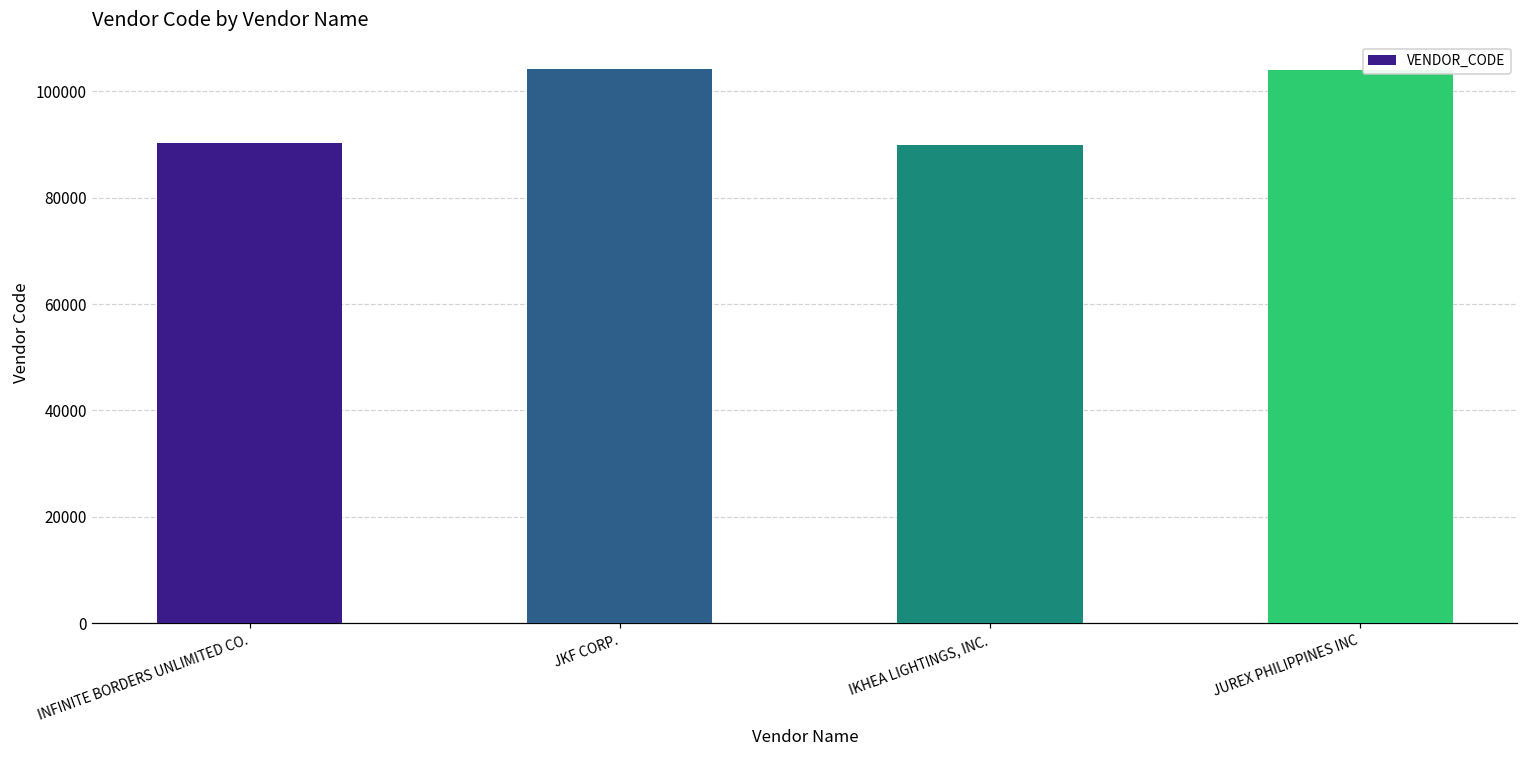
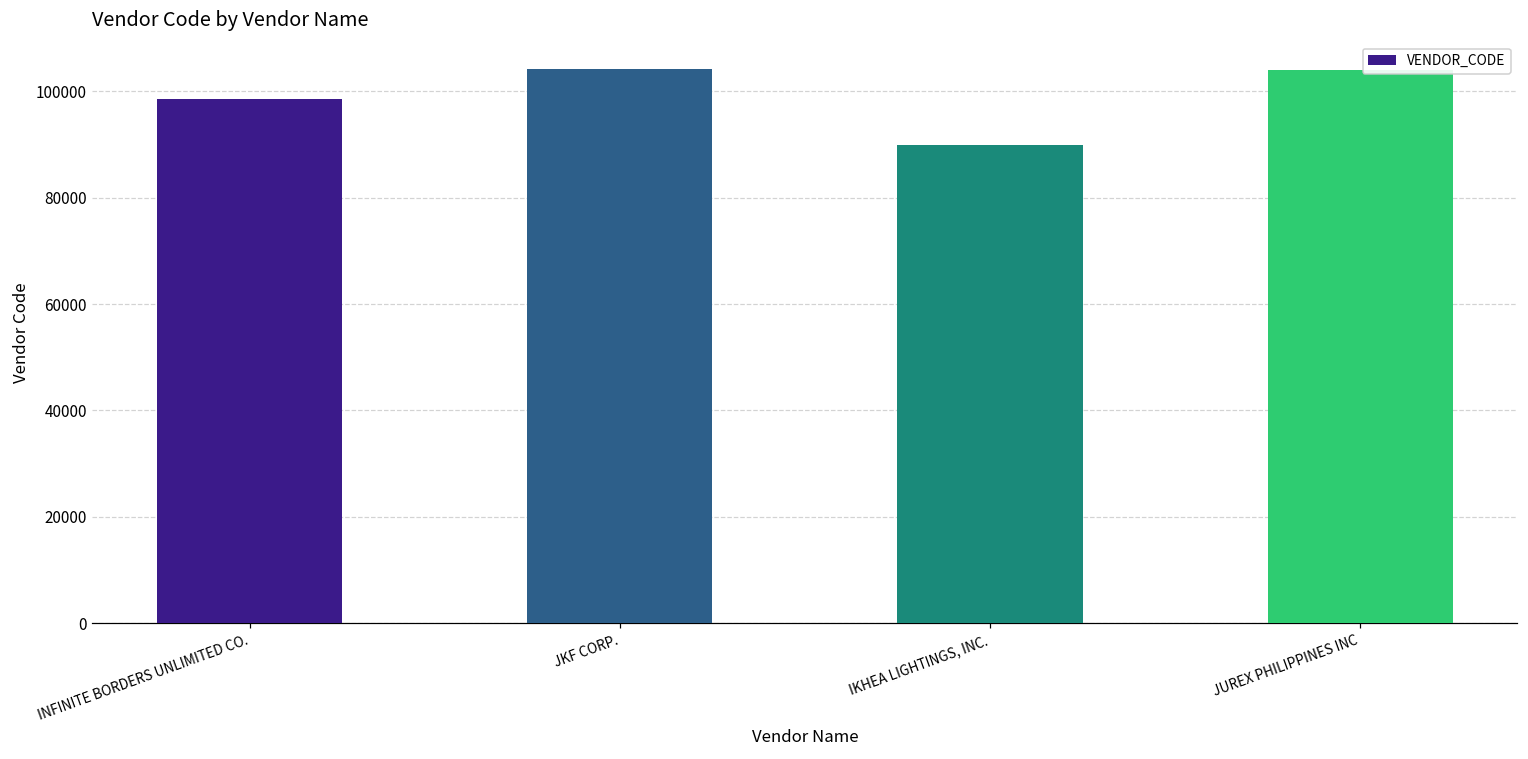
INFINITE BORDERS UNLIMITED CO.: 90000 -> 99000
